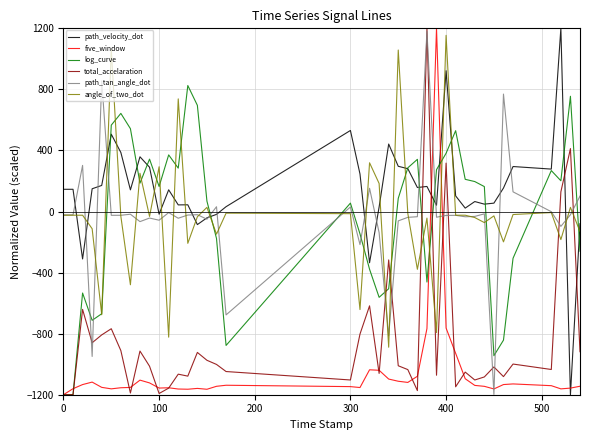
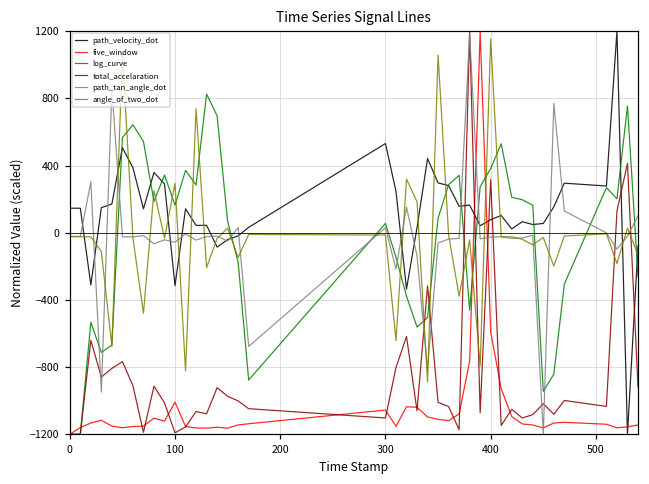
path_velocity_dot, 100: -20 -> -320
five_window, 100: -1160 -> -1010
five_window, 300: -1150 -> -1060
path_velocity_dot, 400: 920 -> 80
five_window, 400: -760 -> -590
